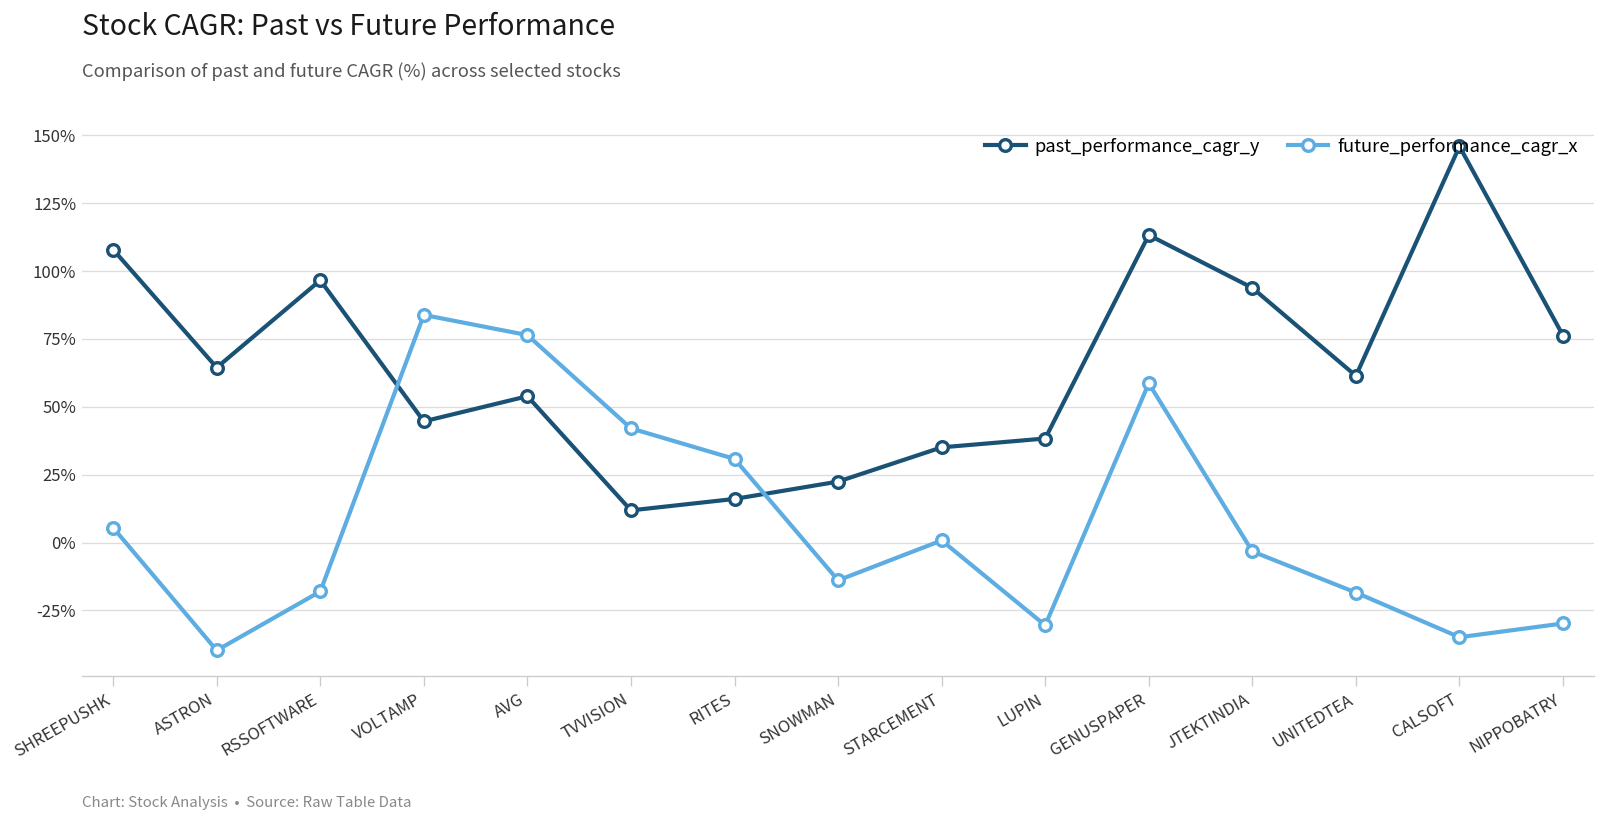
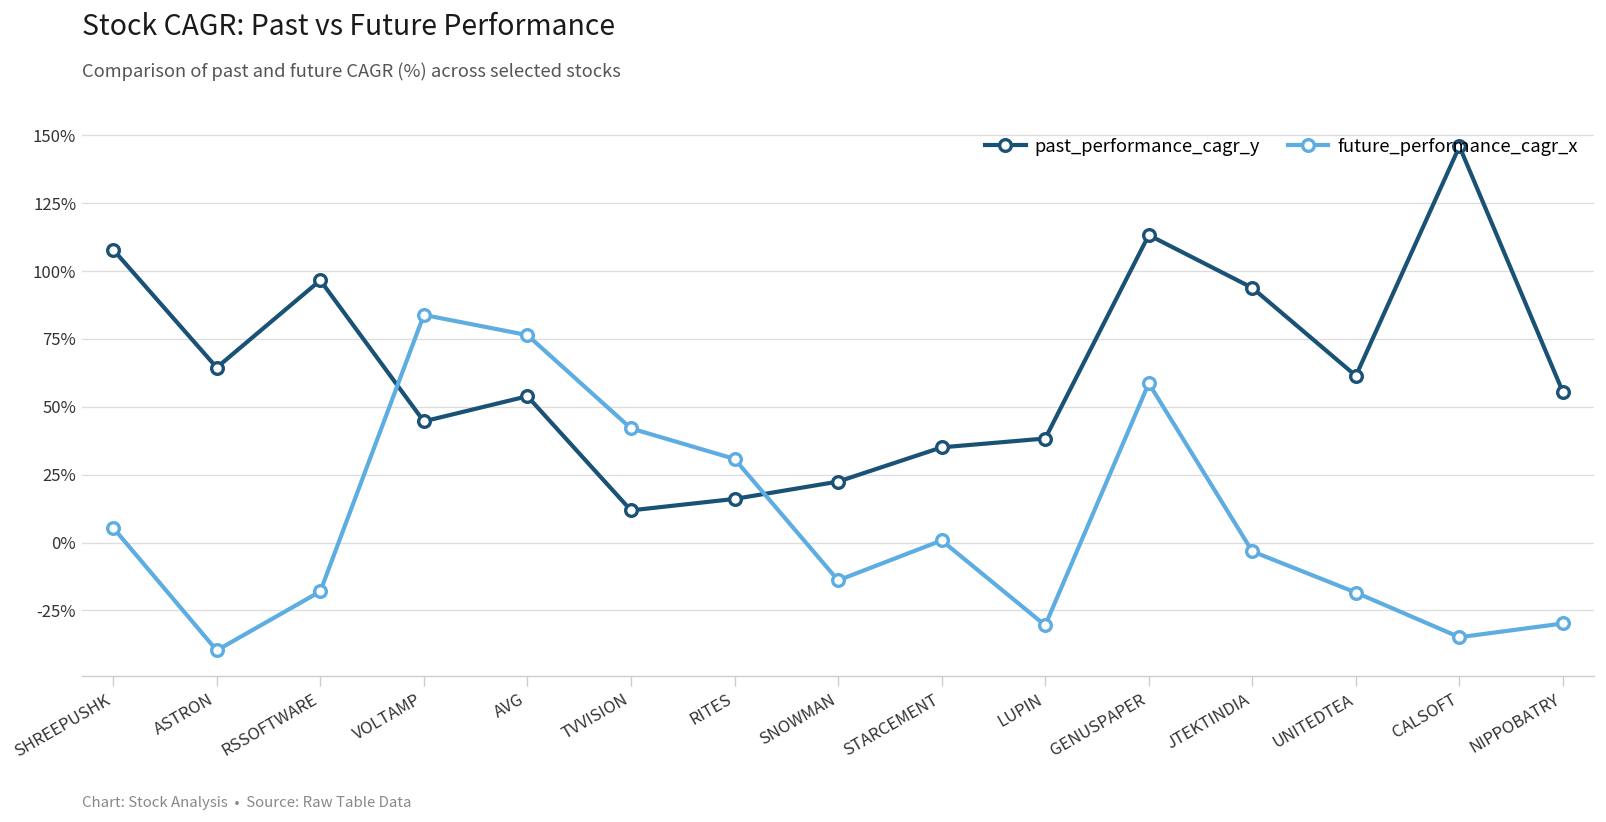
past_performance_cagr_y, NIPPOBATRY: 76% -> 55%
